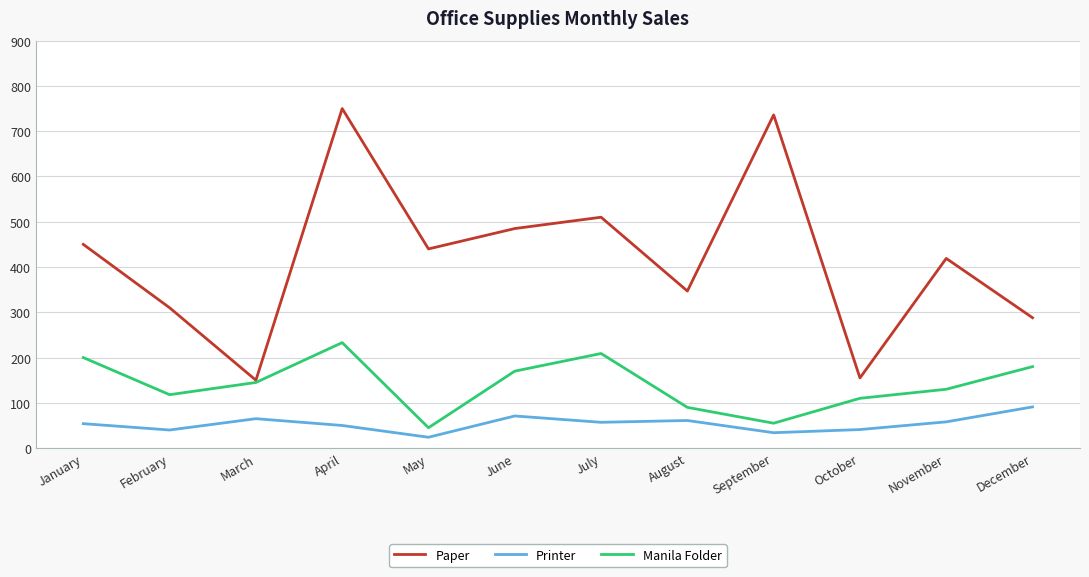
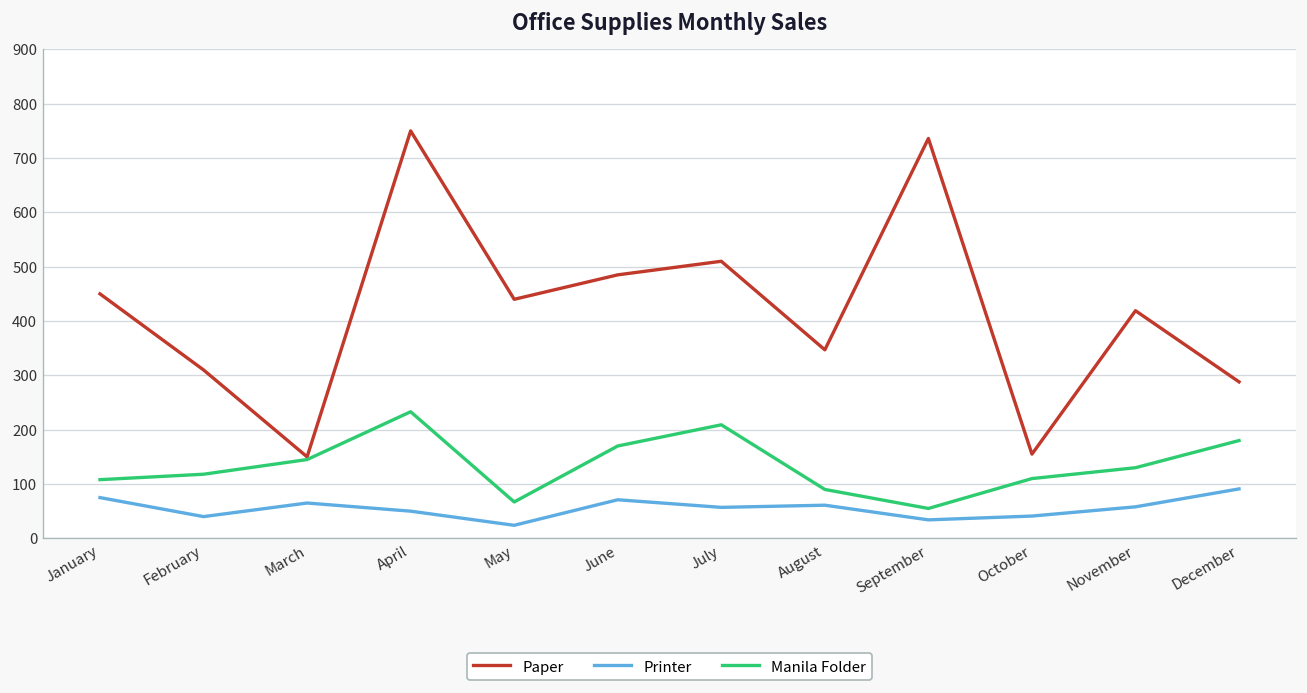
Printer, January: 50 -> 80
Manila Folder, January: 200 -> 110
Manila Folder, May: 50 -> 70
